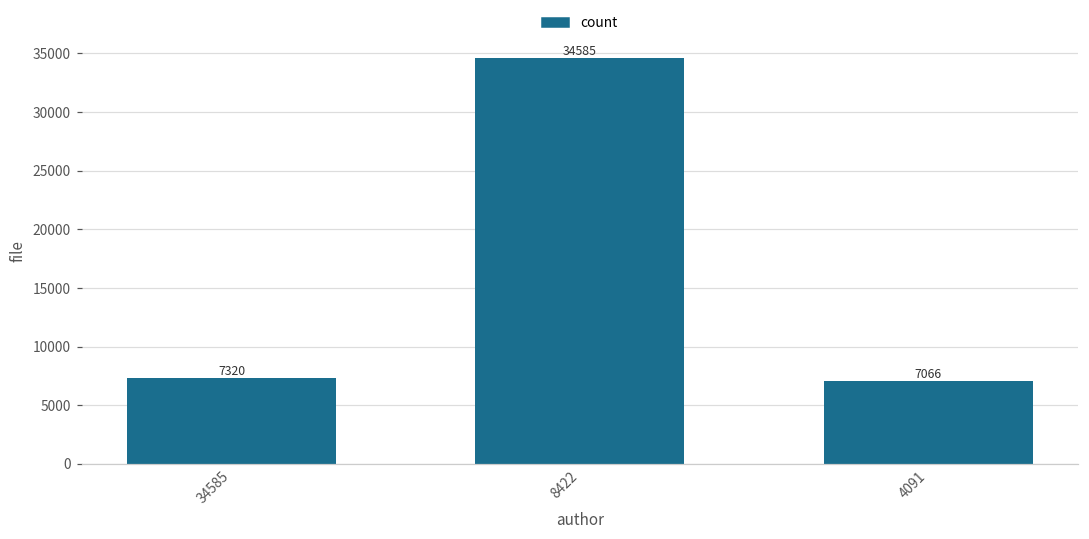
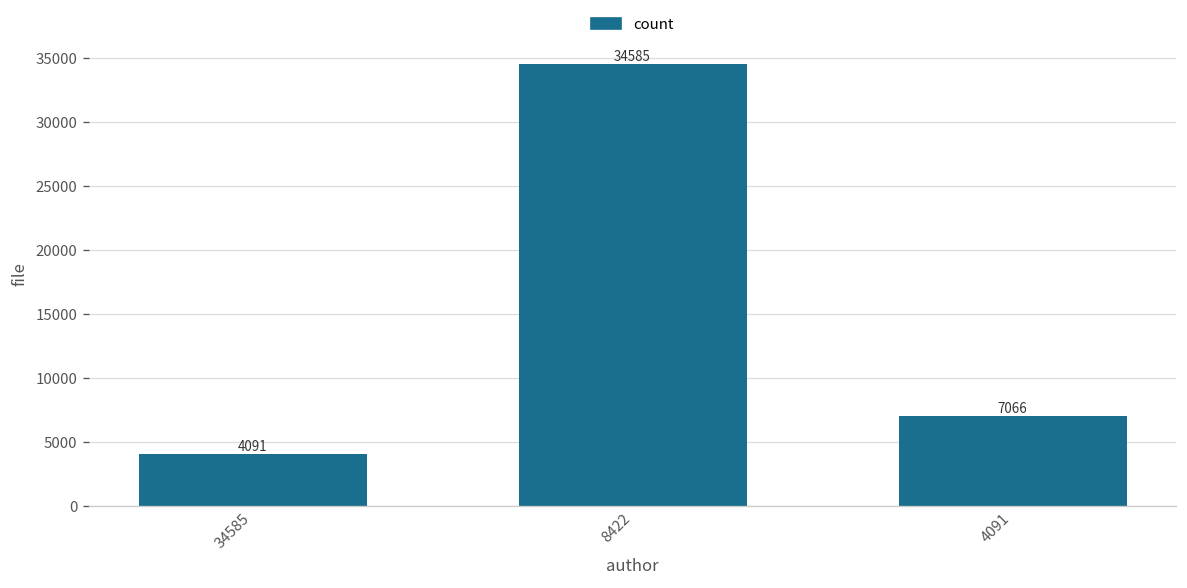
34585: 7320 -> 4091
